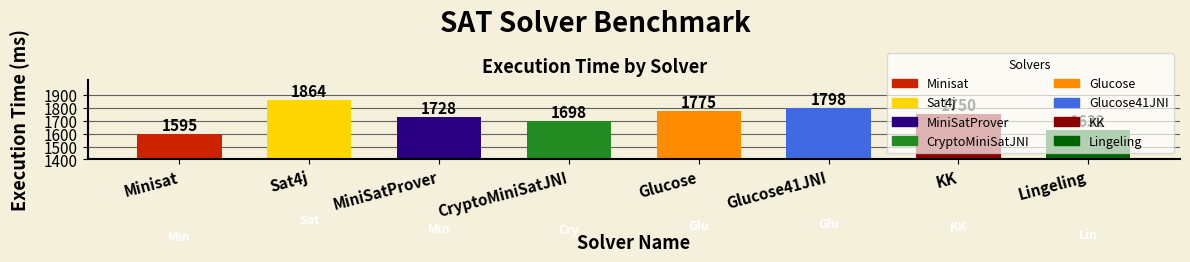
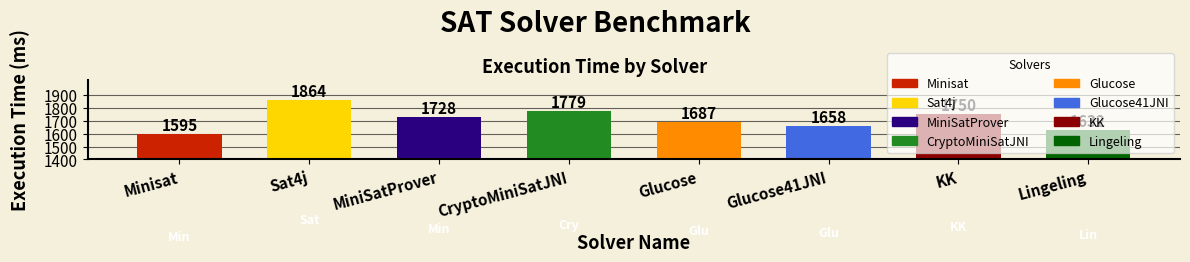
CryptoMiniSatJNI: 1698 -> 1779
Glucose: 1775 -> 1687
Glucose41JNI: 1798 -> 1658
